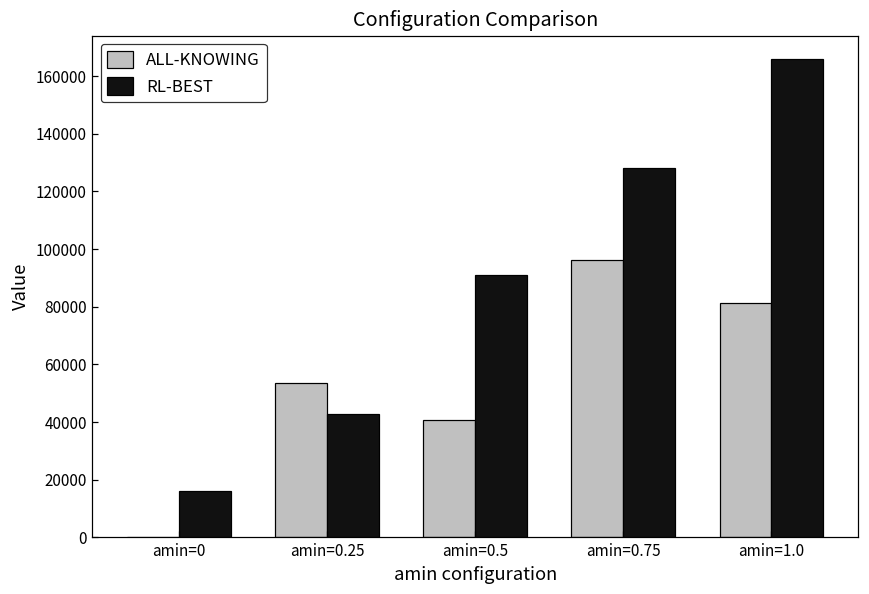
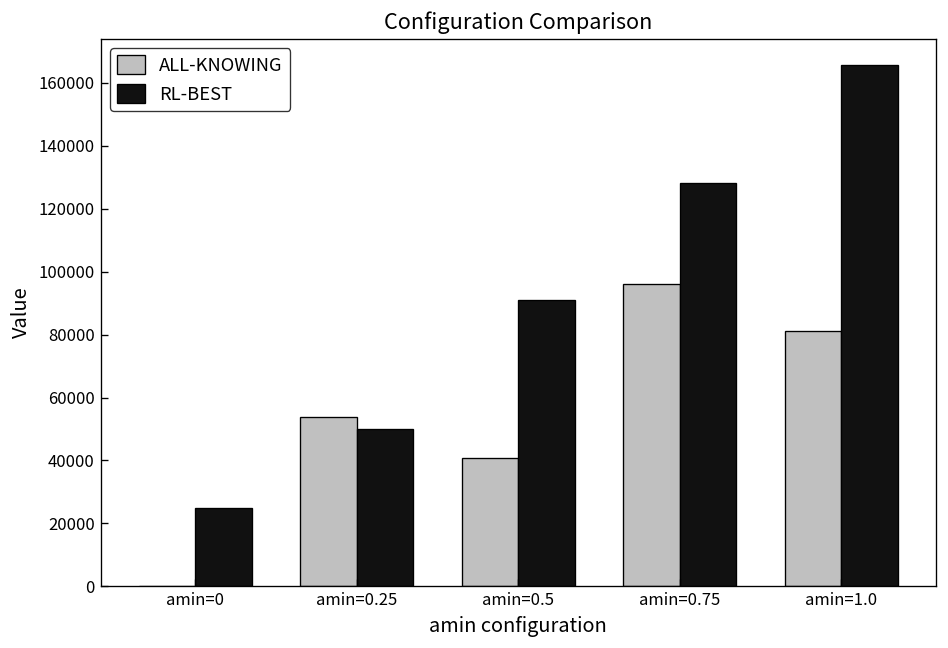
RL-BEST, amin=0: 16000 -> 25000
RL-BEST, amin=0.25: 43000 -> 50000
